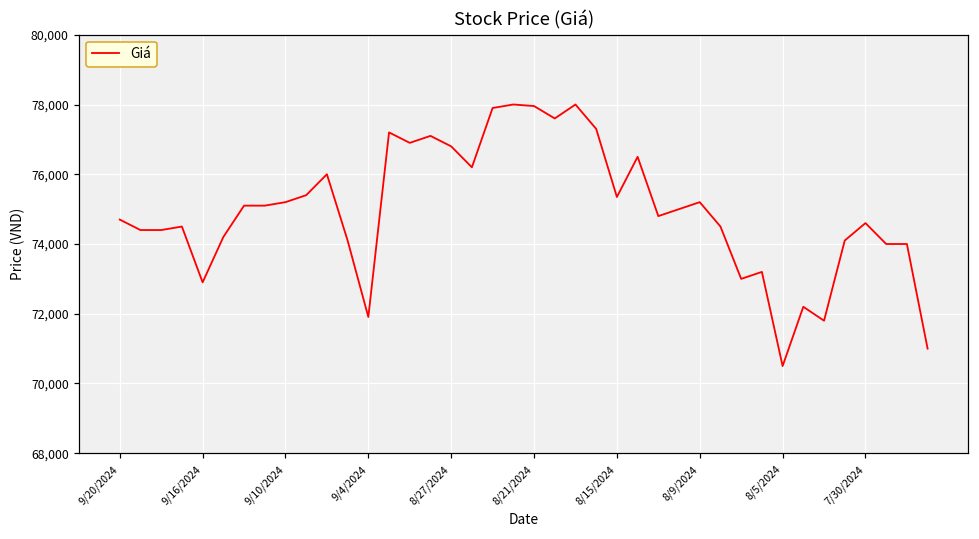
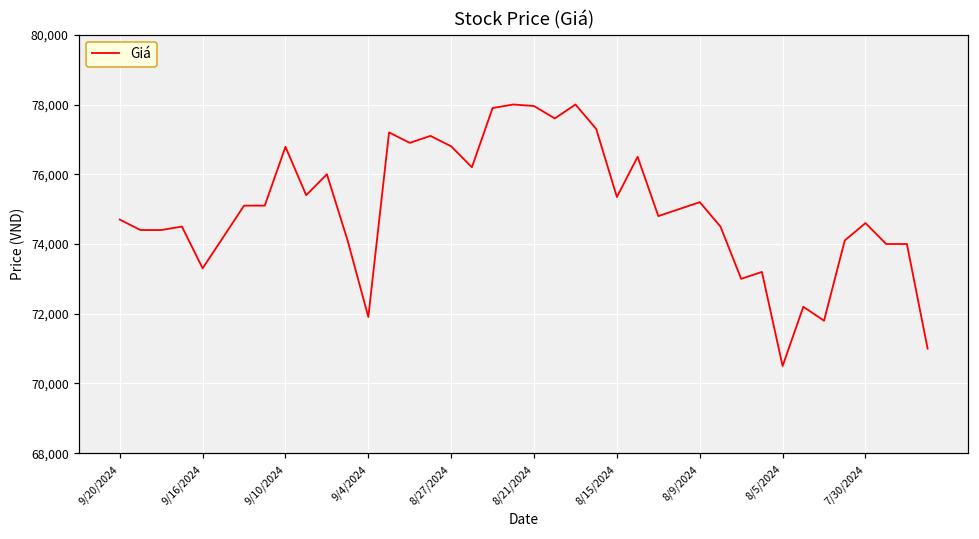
9/16/2024: 72,900 -> 73,300
9/10/2024: 75,200 -> 76,800
